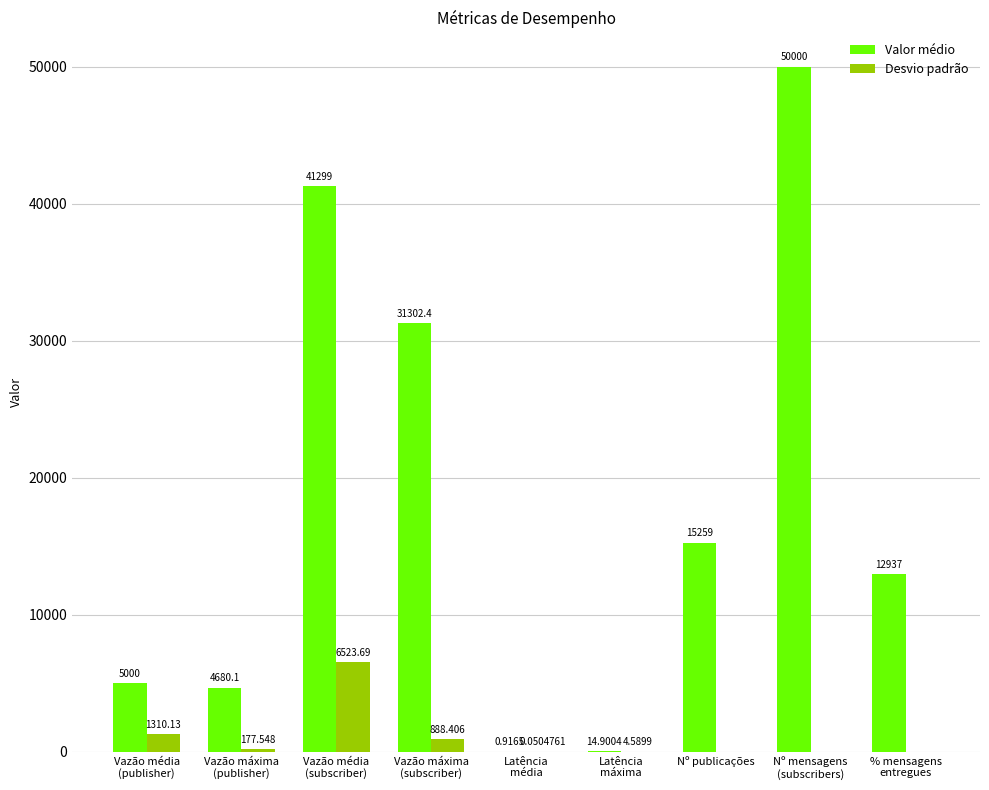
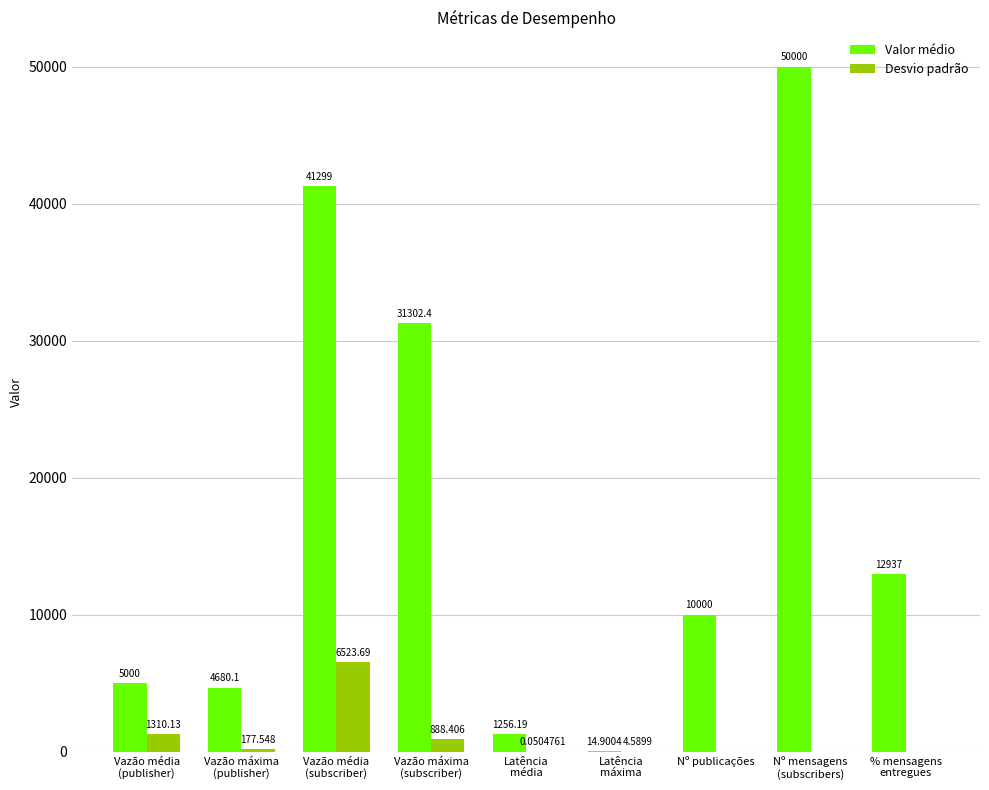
Valor médio, Latência média: 0.9165 -> 1256.19
Valor médio, Nº publicações: 15259 -> 10000
